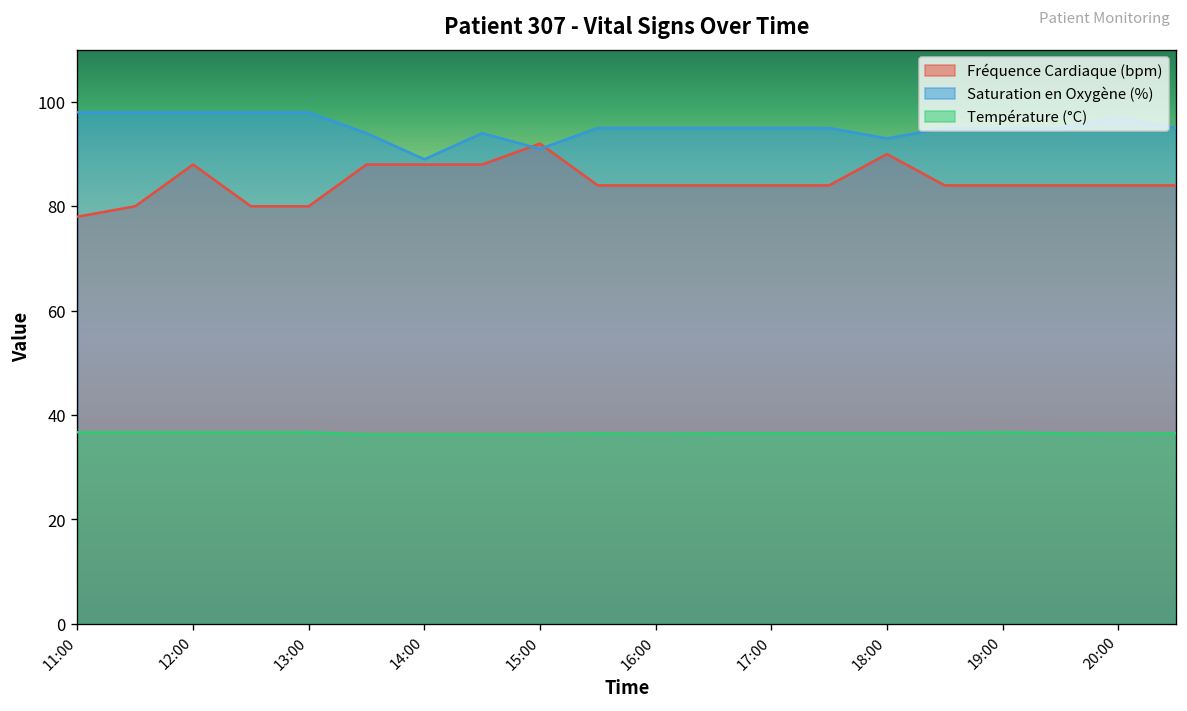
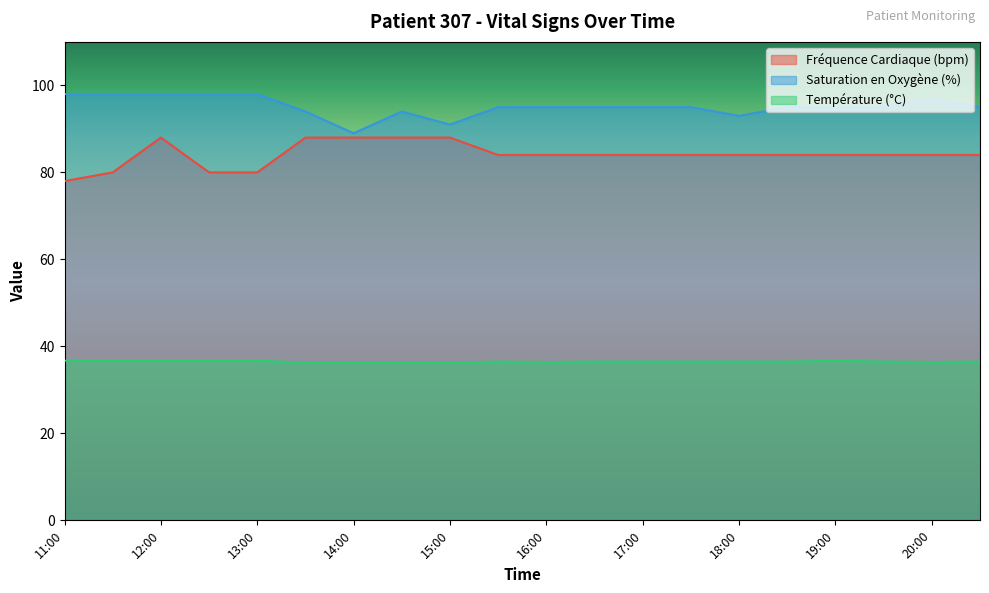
Fréquence Cardiaque (bpm), 15:00: 92 -> 88
Fréquence Cardiaque (bpm), 18:00: 90 -> 84
